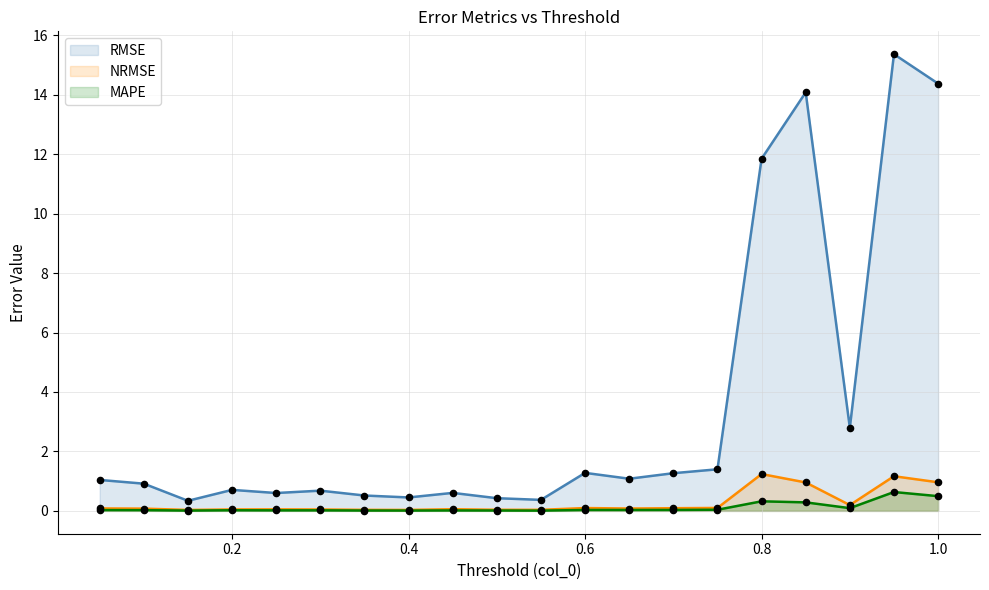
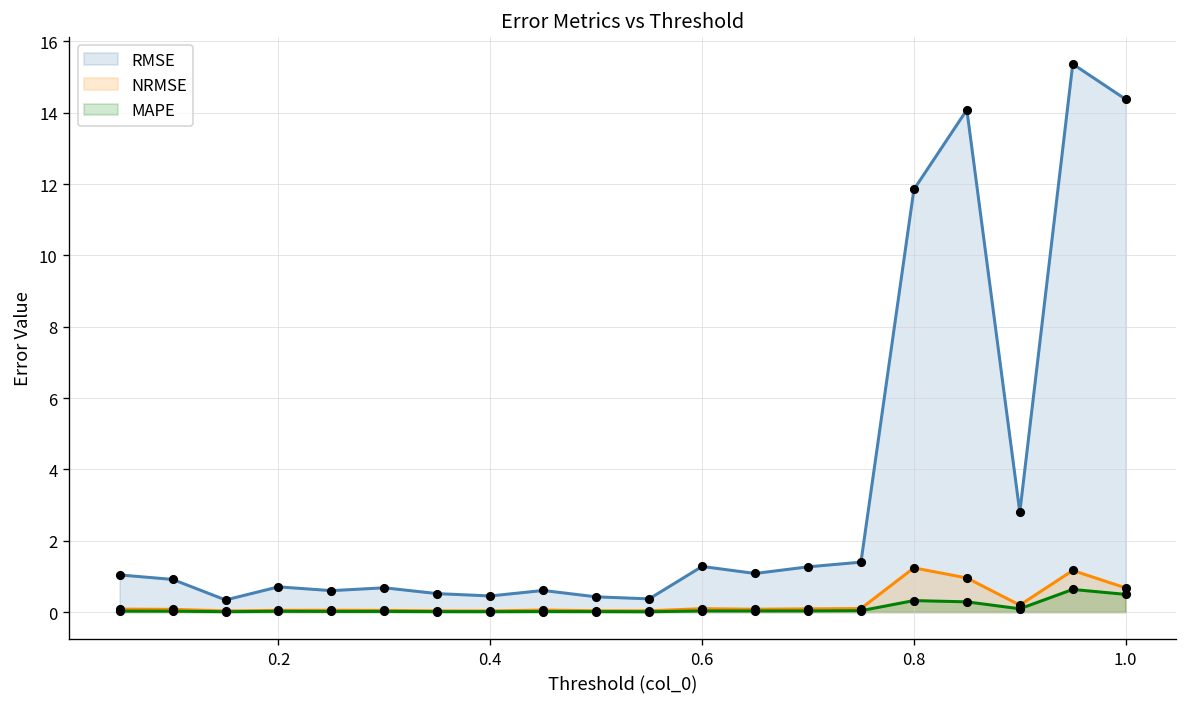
NRMSE, 1.0: 1.0 -> 0.7
